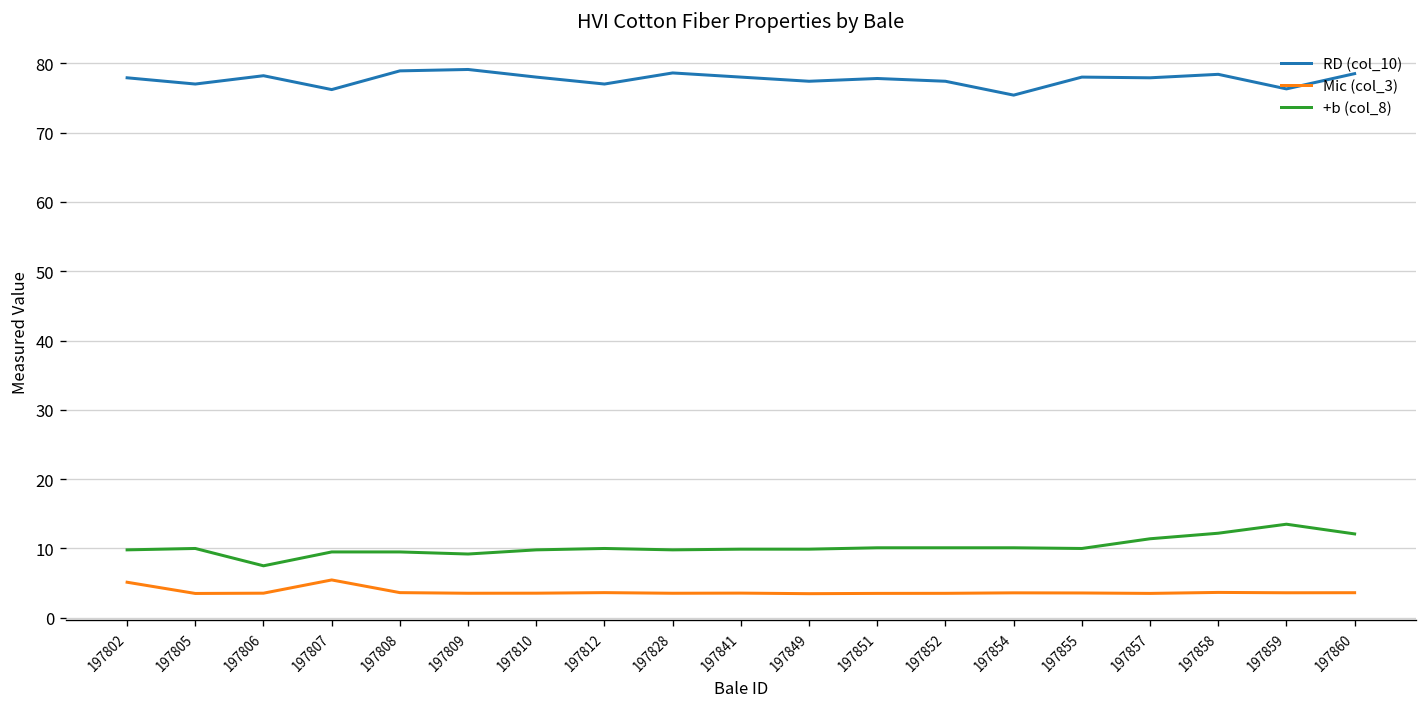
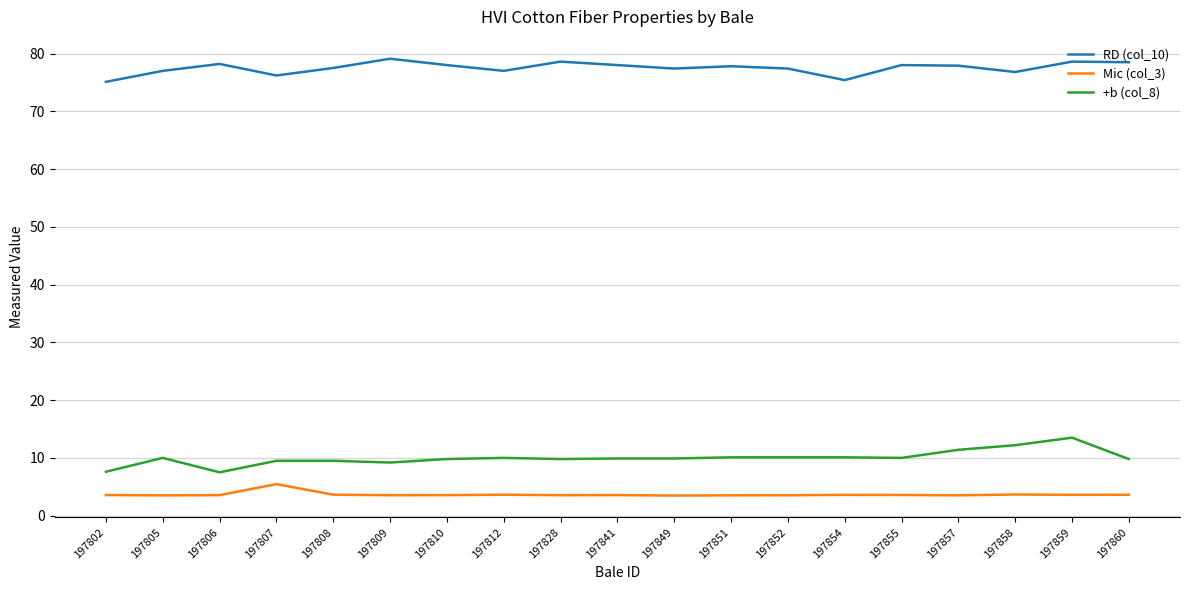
RD (col_10), 197802: 78 -> 75
Mic (col_3), 197802: 5 -> 4
+b (col_8), 197802: 10 -> 8
RD (col_10), 197808: 79 -> 78
RD (col_10), 197858: 78 -> 77
RD (col_10), 197859: 76 -> 79
+b (col_8), 197860: 12 -> 10
